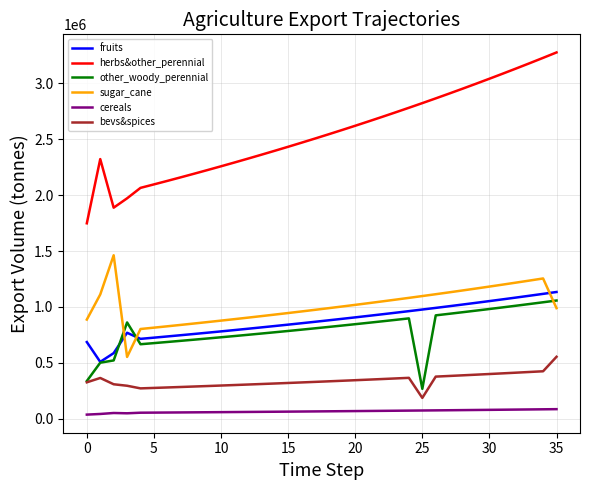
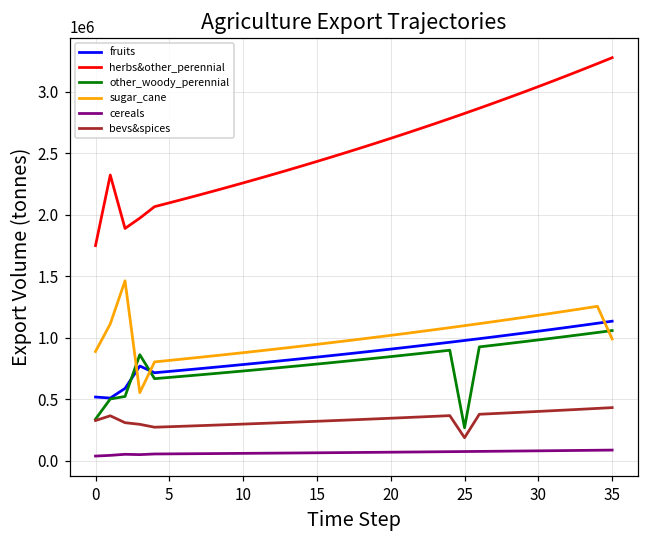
fruits, 0: 690000 -> 520000
bevs&spices, 35: 550000 -> 430000
